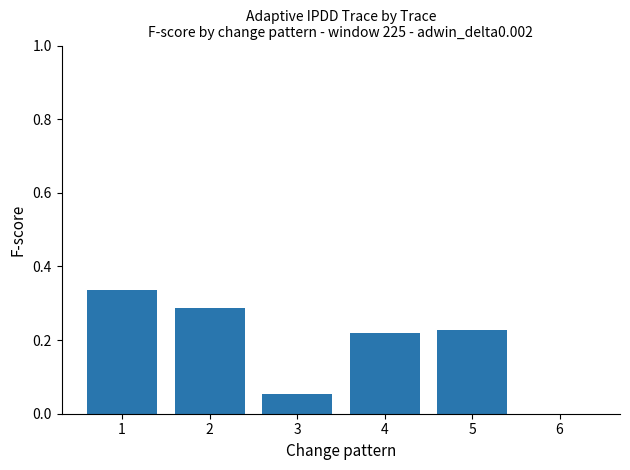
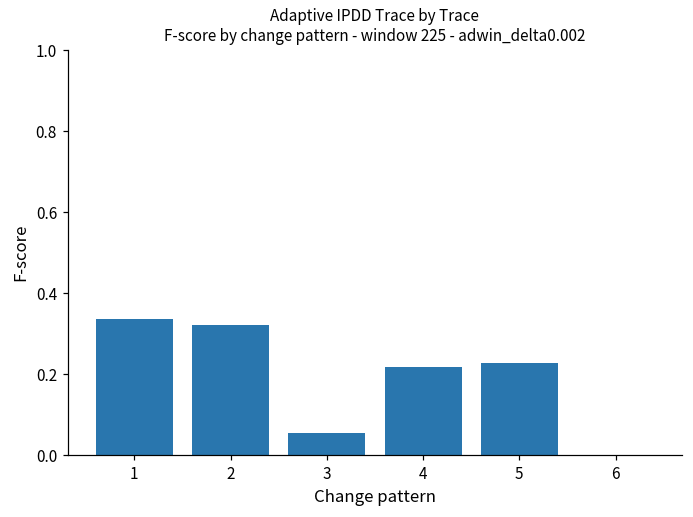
2: 0.29 -> 0.32
